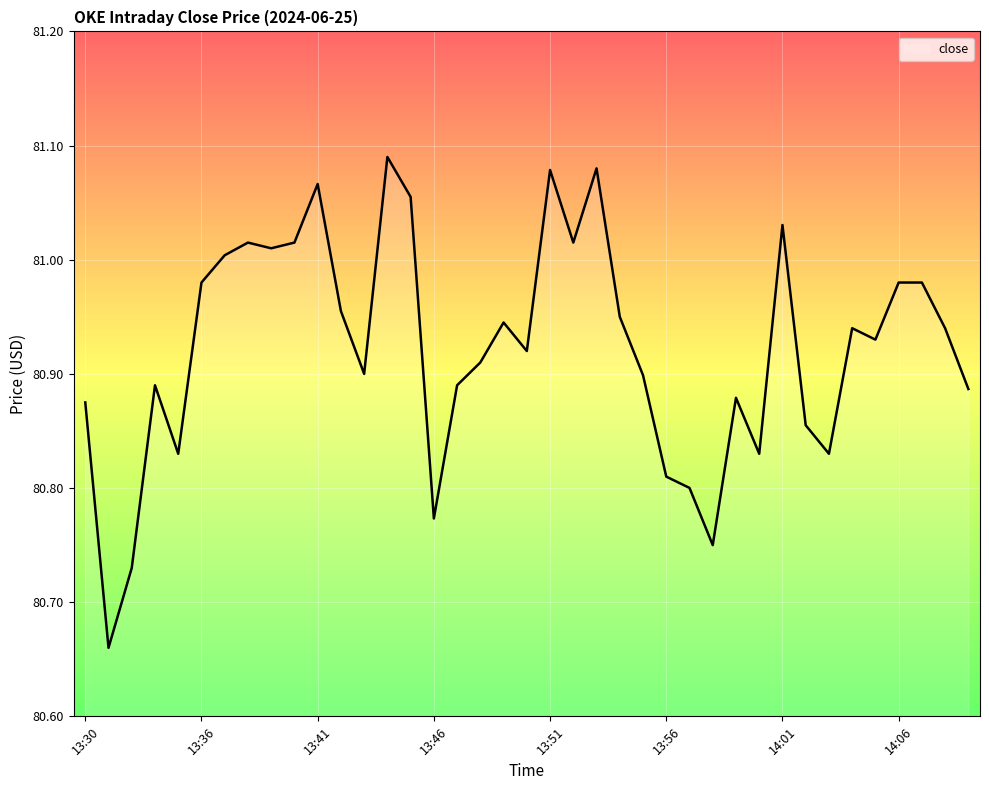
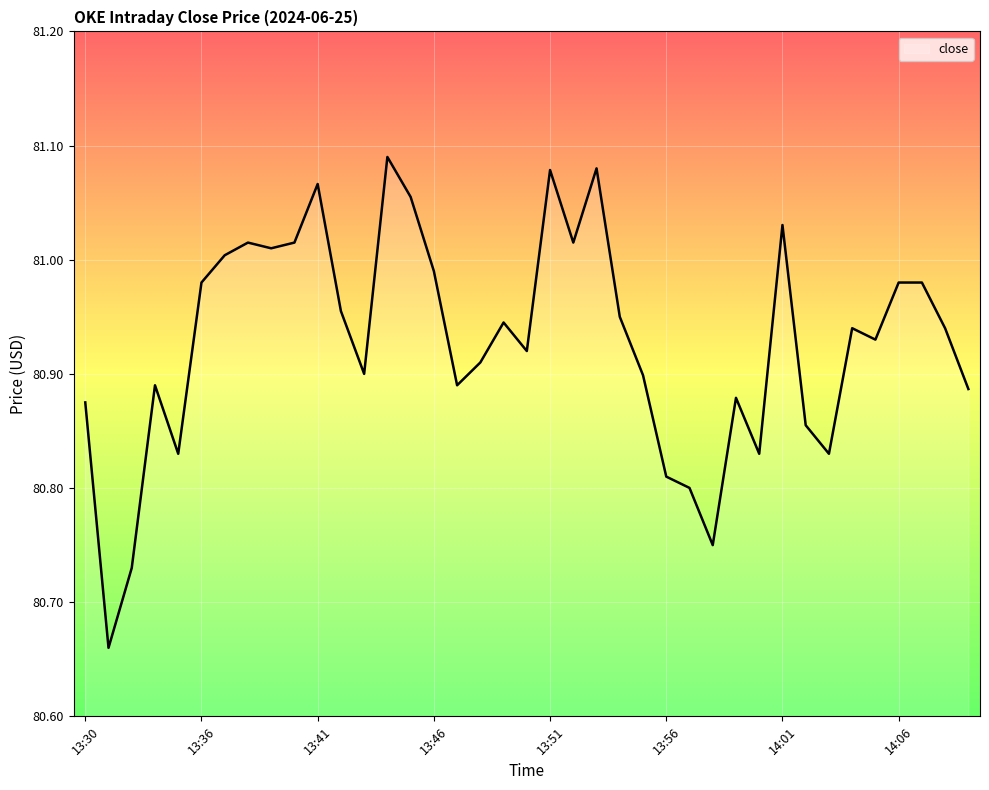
13:46: 80.773 -> 80.990
